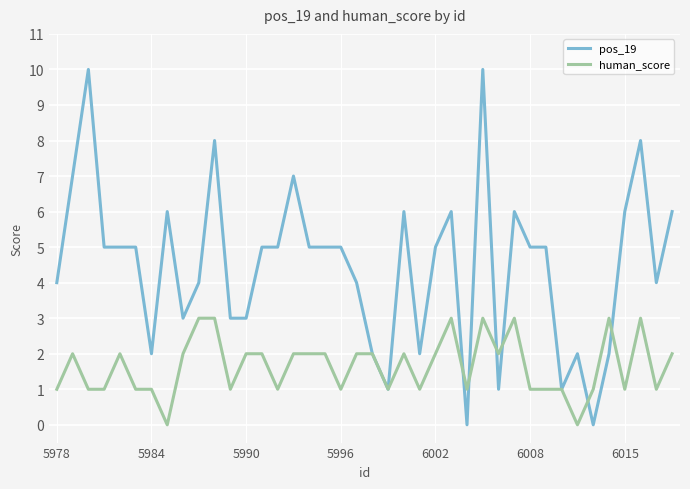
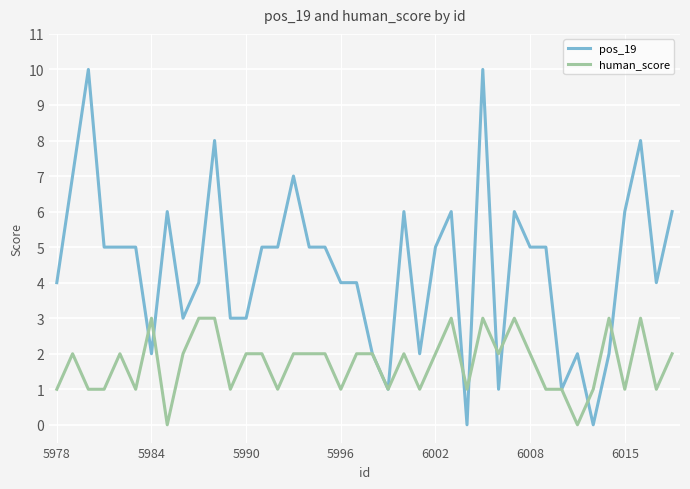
human_score, 5984: 1 -> 3
pos_19, 5996: 5 -> 4
human_score, 6008: 1 -> 2
